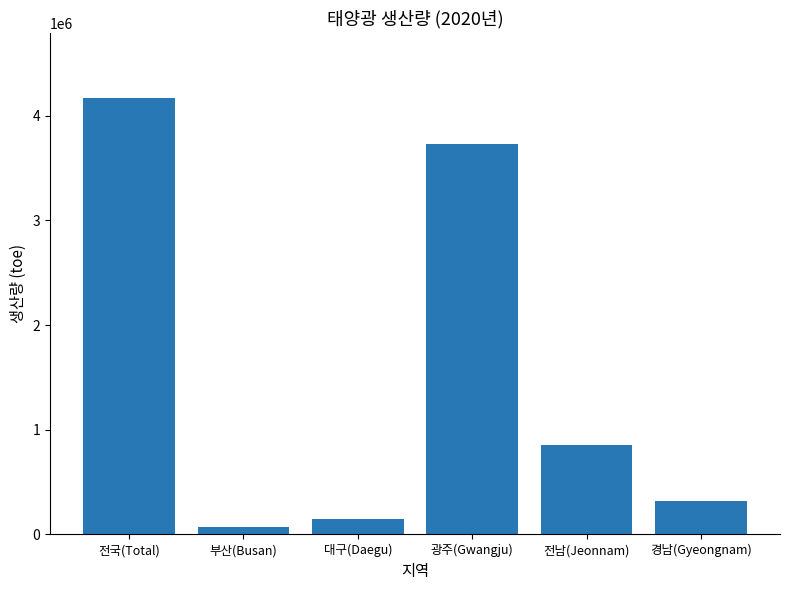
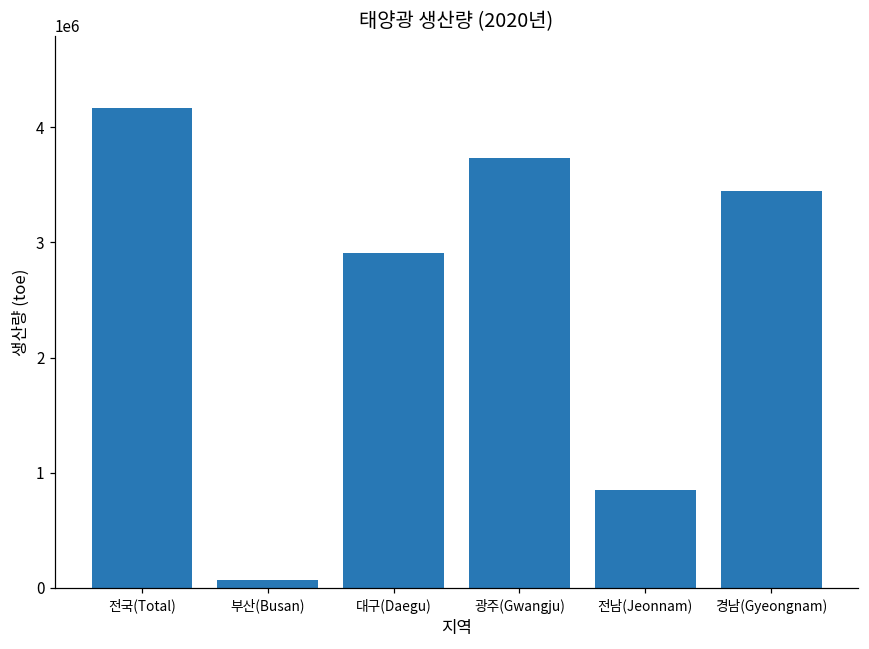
대구(Daegu): 150000 -> 2900000
경남(Gyeongnam): 320000 -> 3440000
